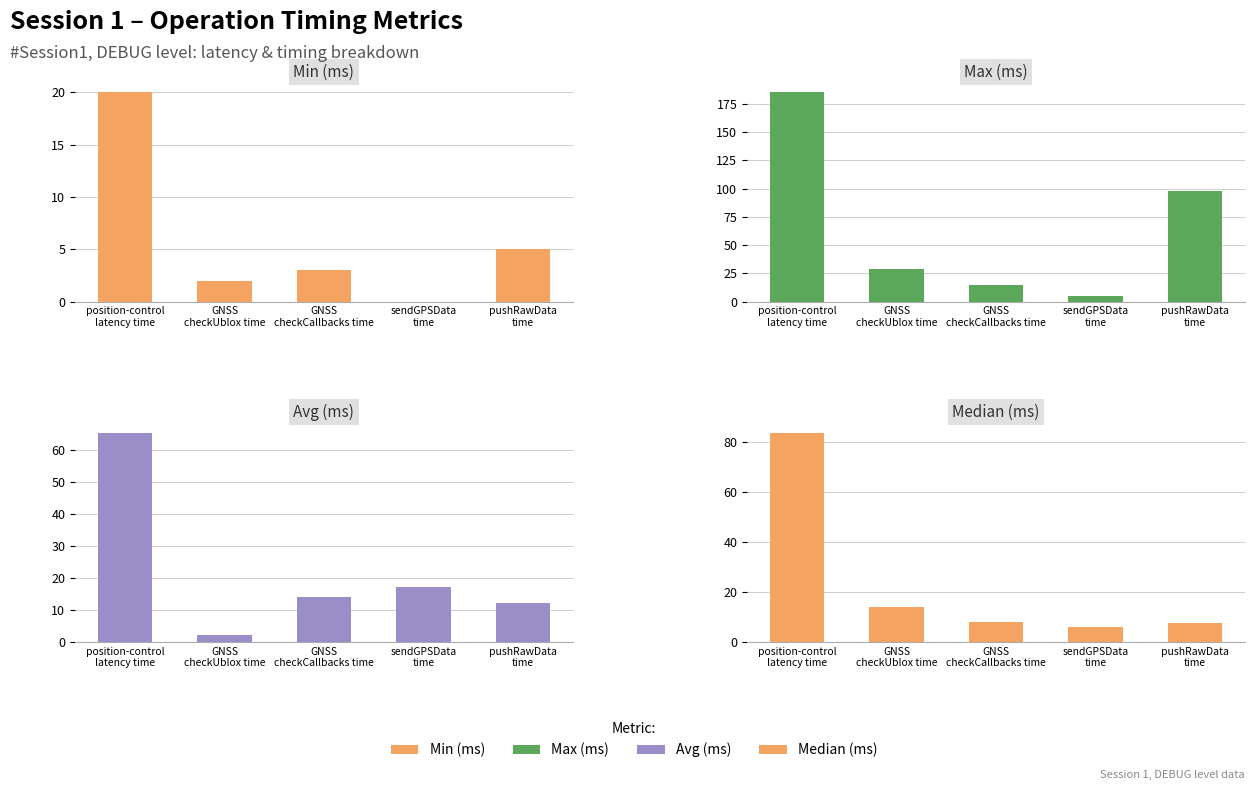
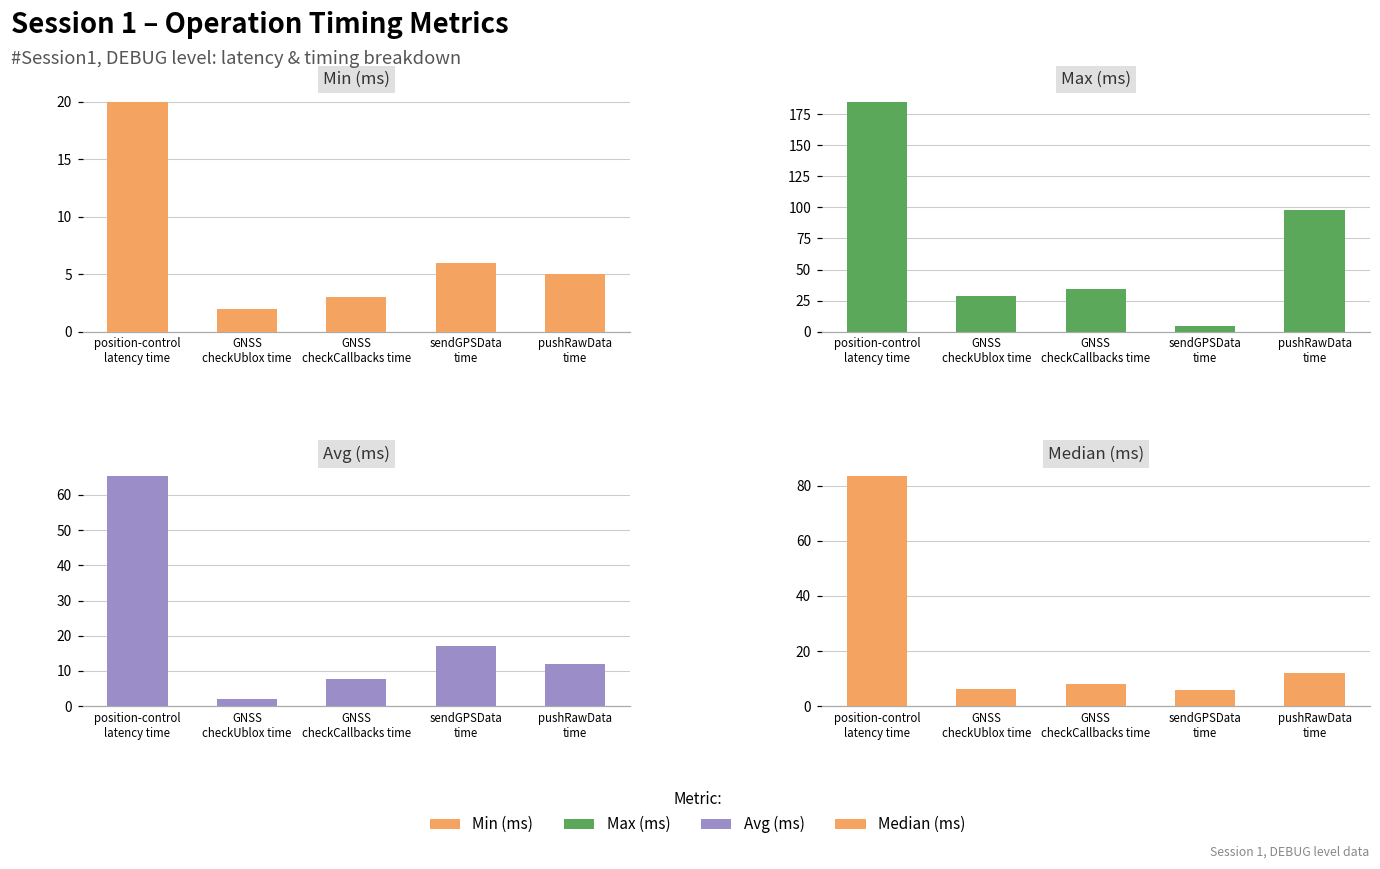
Min (ms), sendGPSData time: 0 -> 6
Max (ms), GNSS checkCallbacks time: 15 -> 34
Avg (ms), GNSS checkCallbacks time: 14 -> 8
Median (ms), GNSS checkUblox time: 14 -> 6
Median (ms), pushRawData time: 8 -> 12
